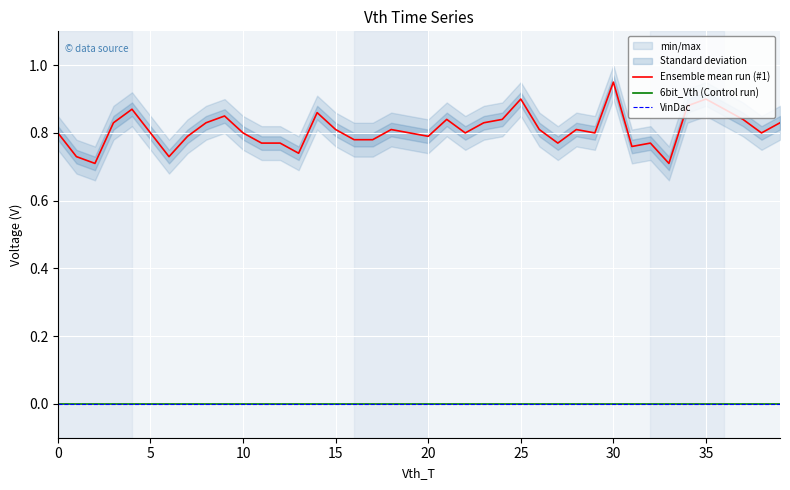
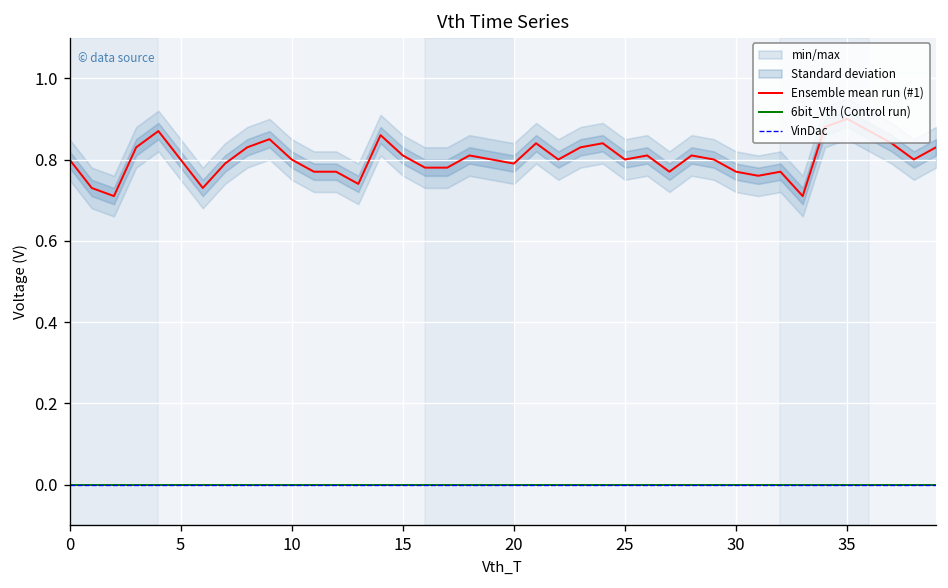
Ensemble mean run (#1), 25: 0.9 -> 0.8
Ensemble mean run (#1), 30: 0.95 -> 0.77
